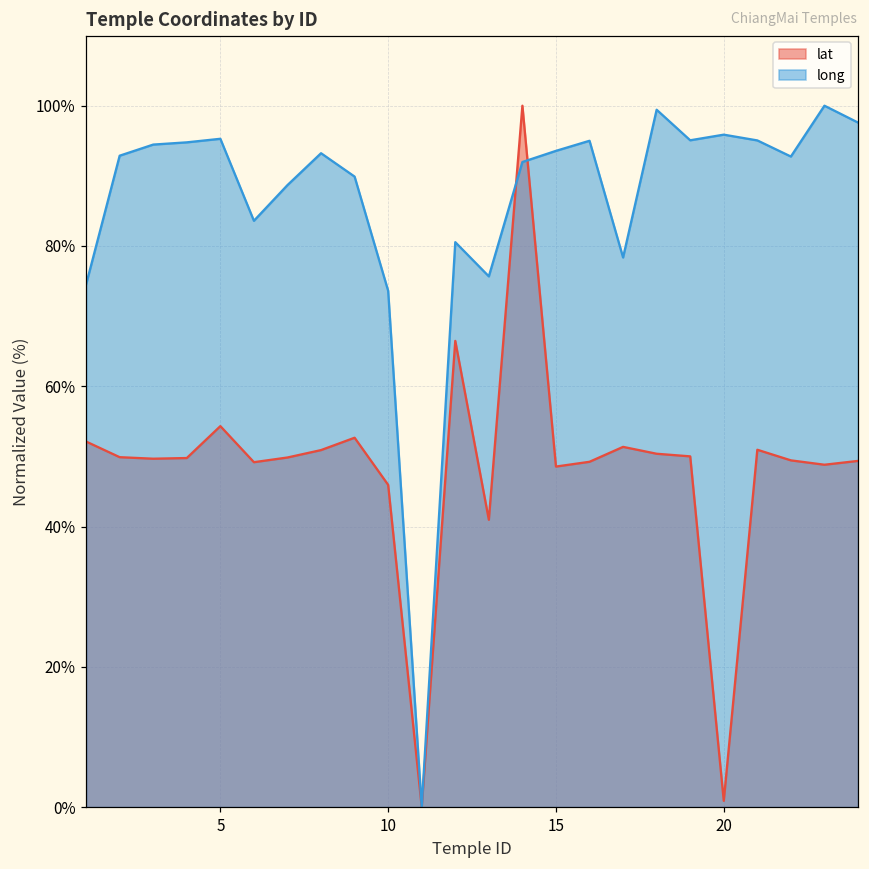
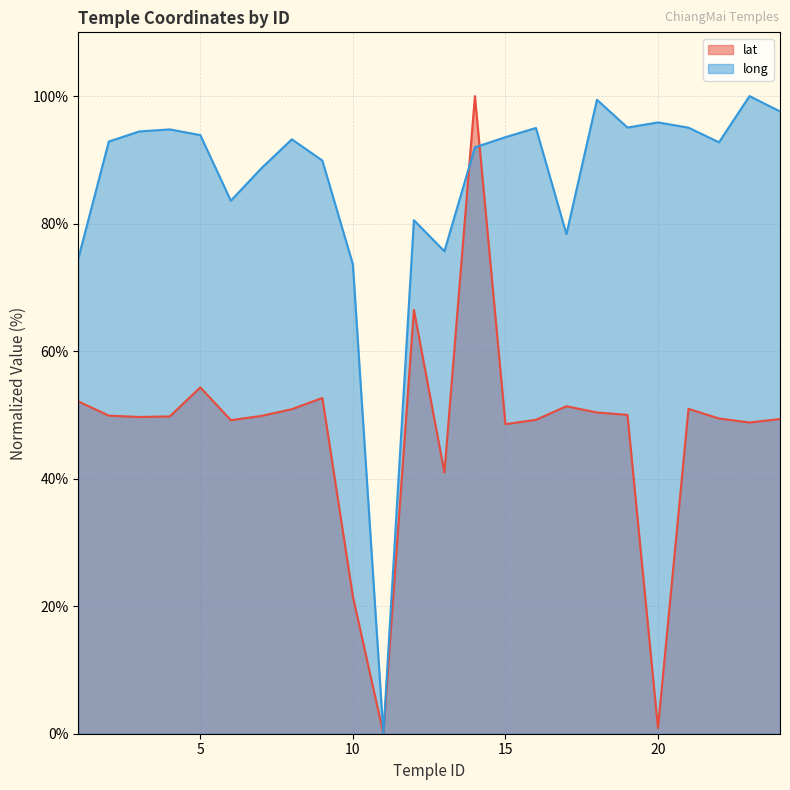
long, 5: 95% -> 94%
lat, 10: 46% -> 22%
